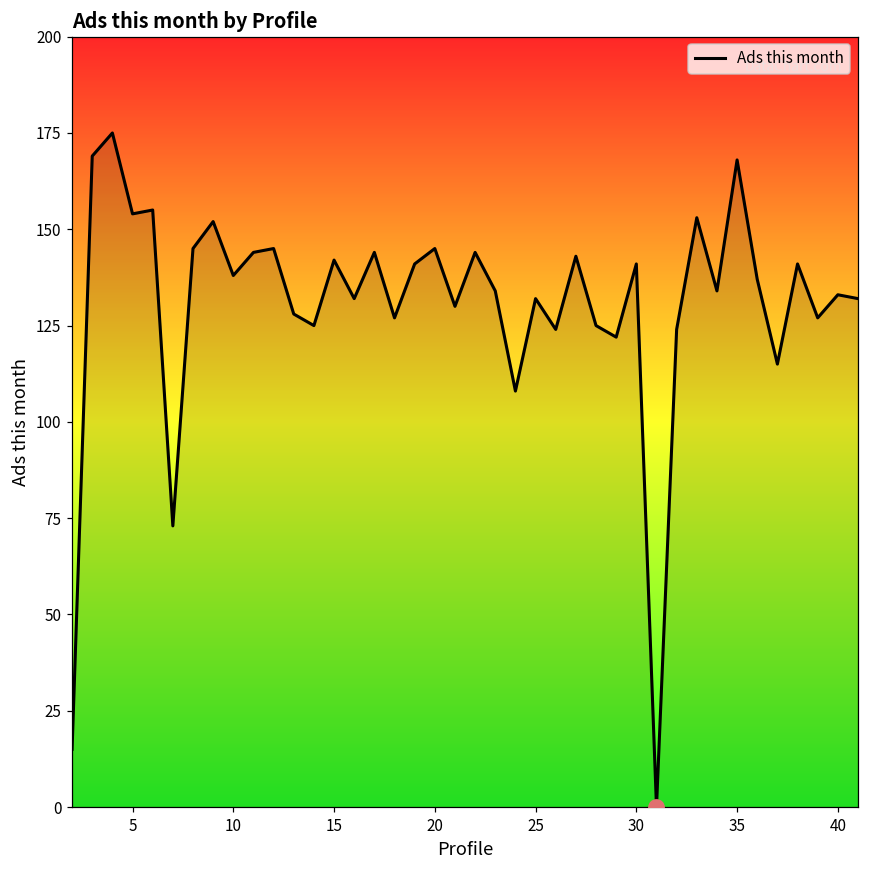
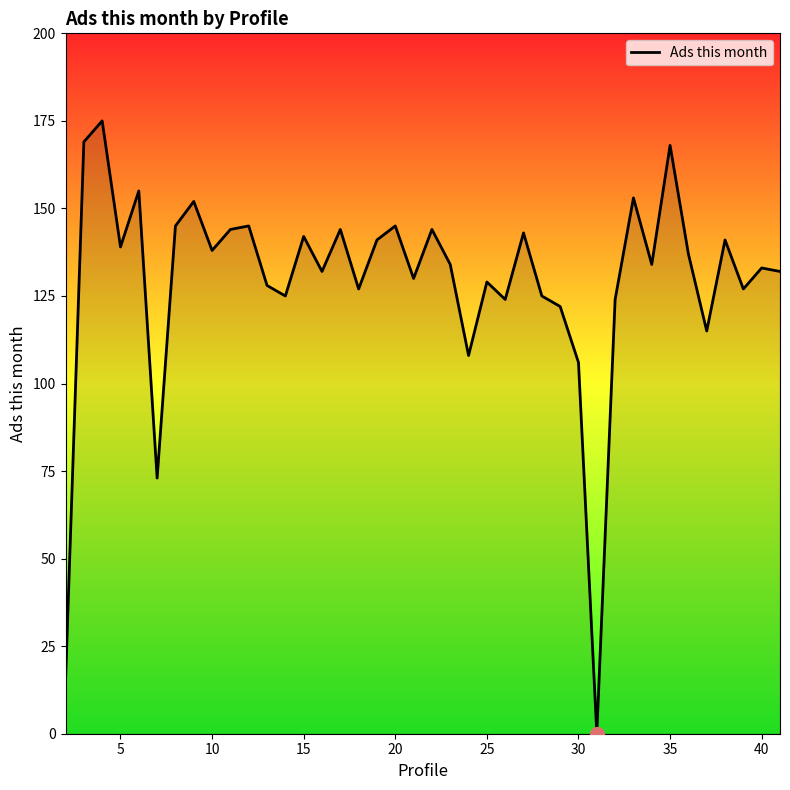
Ads this month, 5: 154 -> 139
Ads this month, 25: 132 -> 129
Ads this month, 30: 141 -> 106
